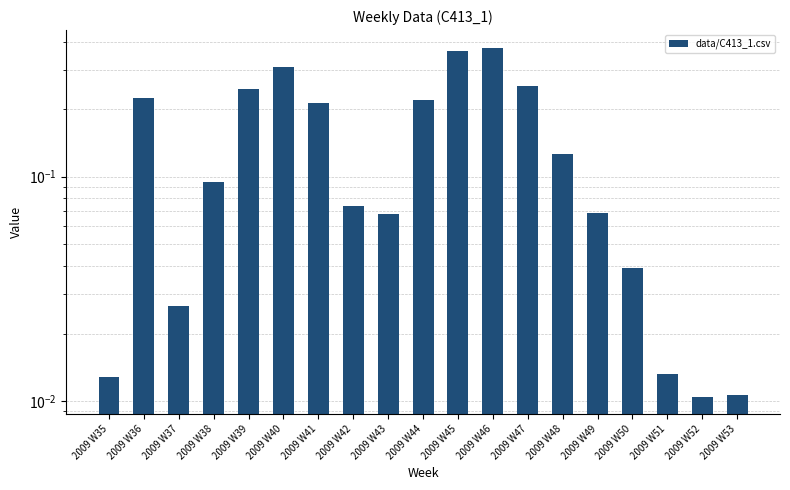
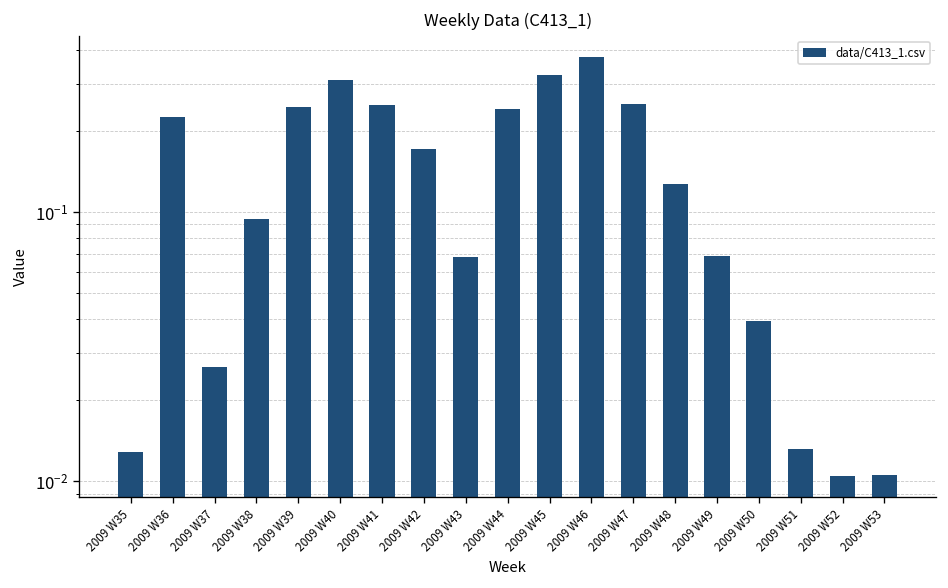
2009 W41: 0.21 -> 0.25
2009 W42: 0.074 -> 0.17
2009 W44: 0.22 -> 0.24
2009 W45: 0.36 -> 0.32
